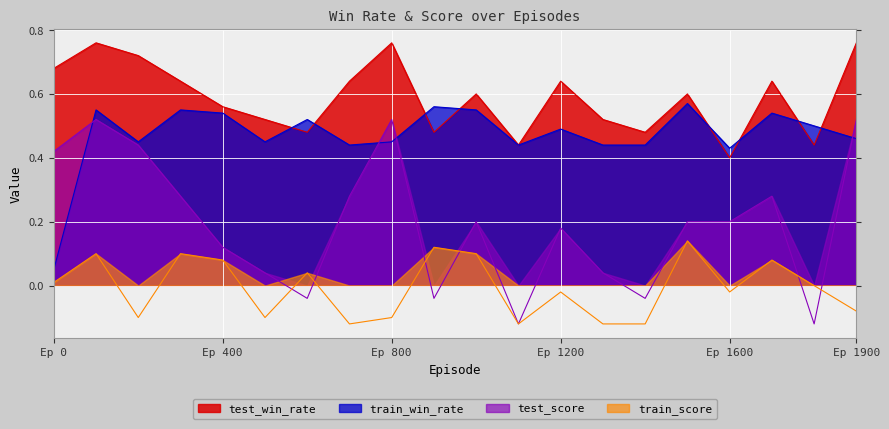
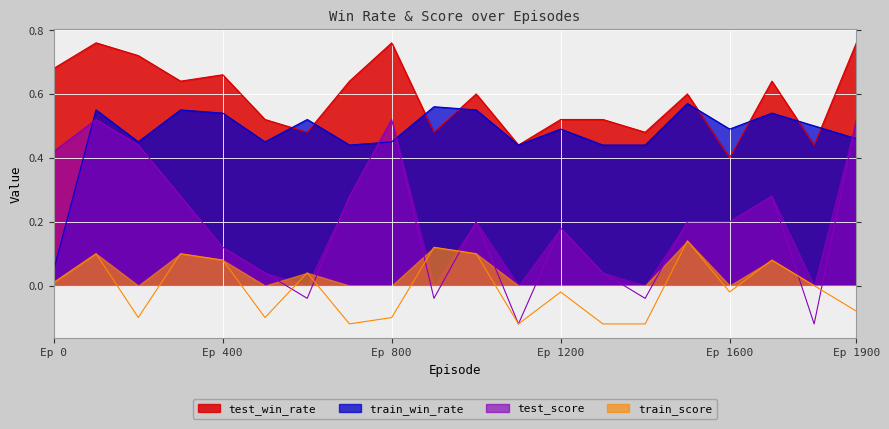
test_win_rate, Ep 400: 0.56 -> 0.66
test_win_rate, Ep 1200: 0.64 -> 0.52
train_win_rate, Ep 1600: 0.43 -> 0.49
